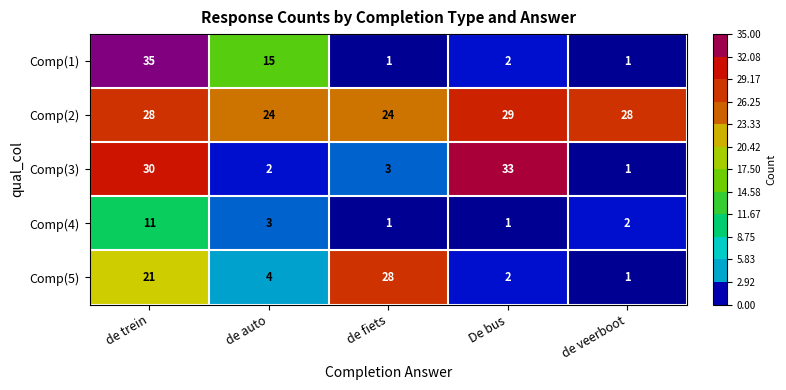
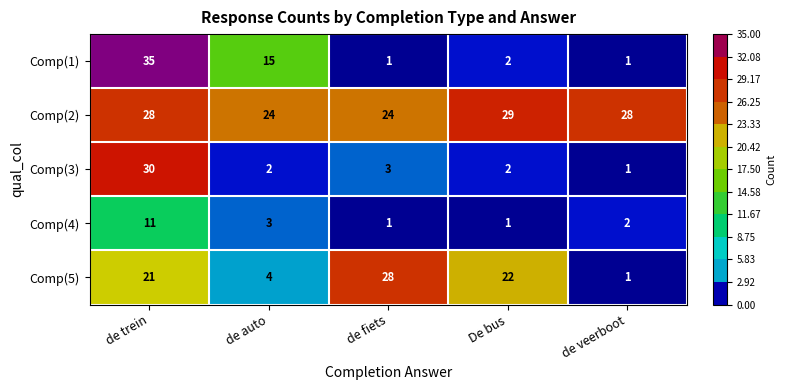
Comp(3), De bus: 33 -> 2
Comp(5), De bus: 2 -> 22
